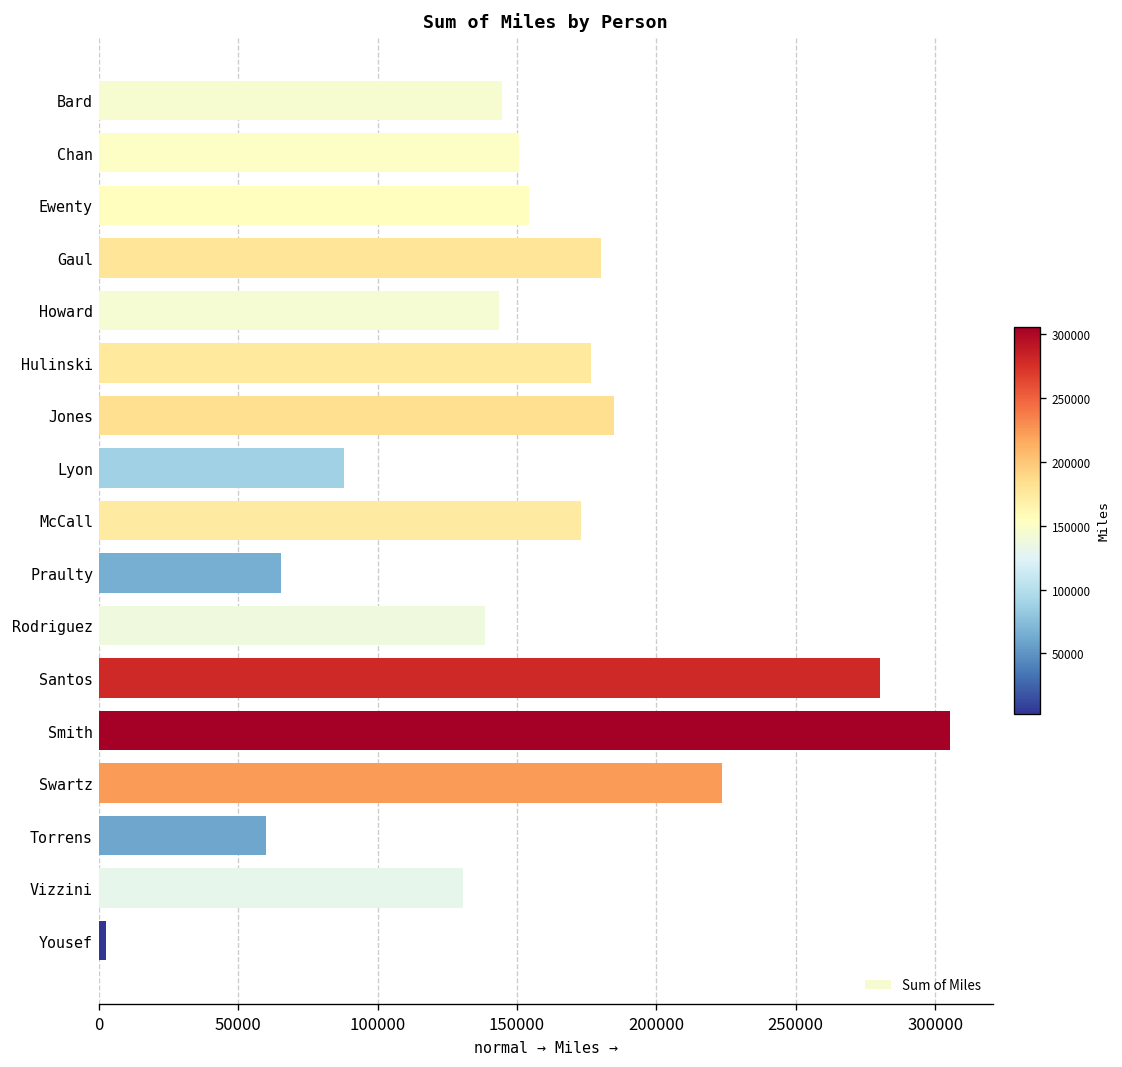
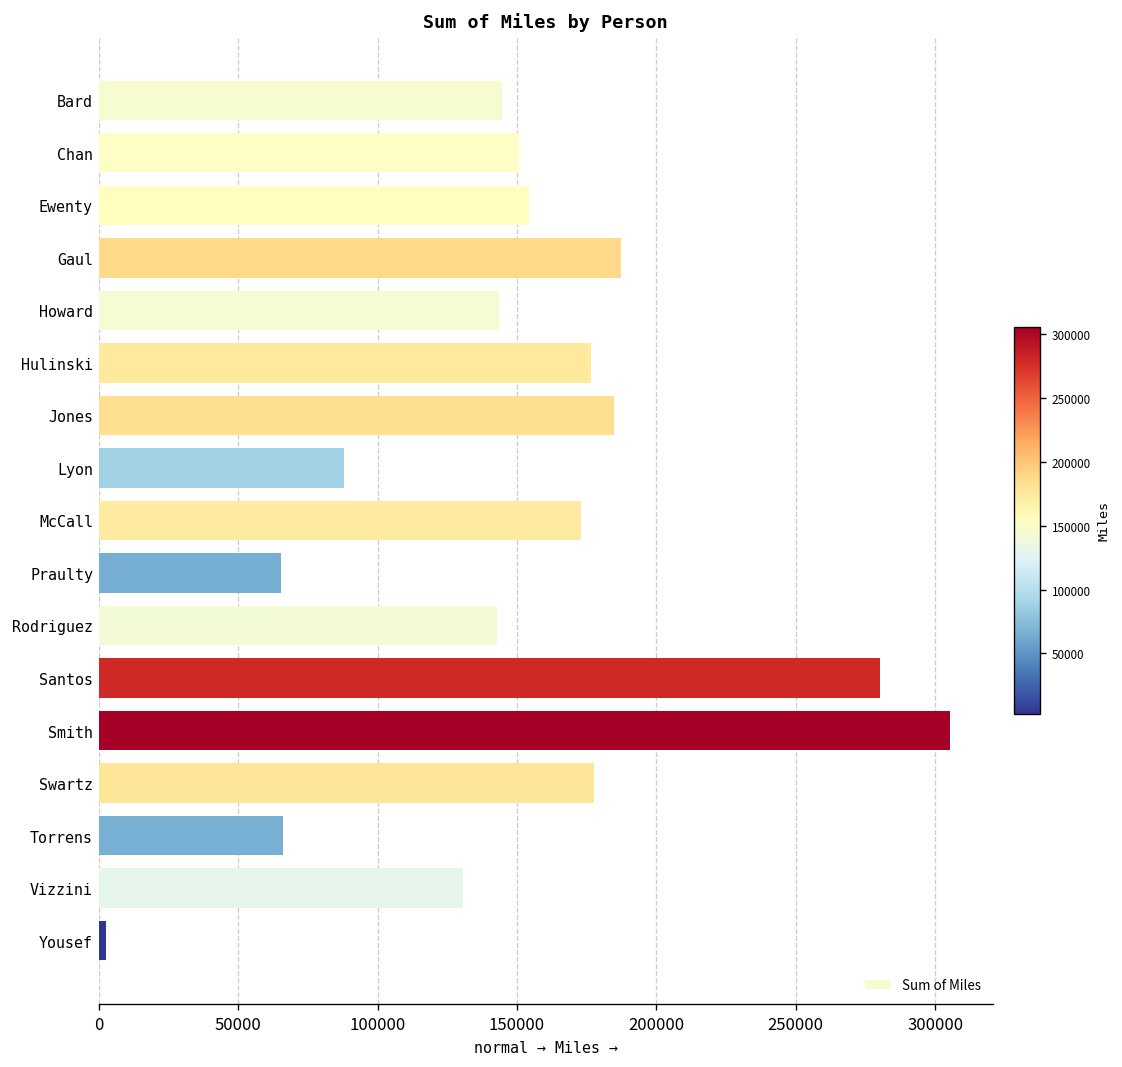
Gaul: 180000 -> 187000
Rodriguez: 139000 -> 143000
Swartz: 224000 -> 178000
Torrens: 60000 -> 66000
